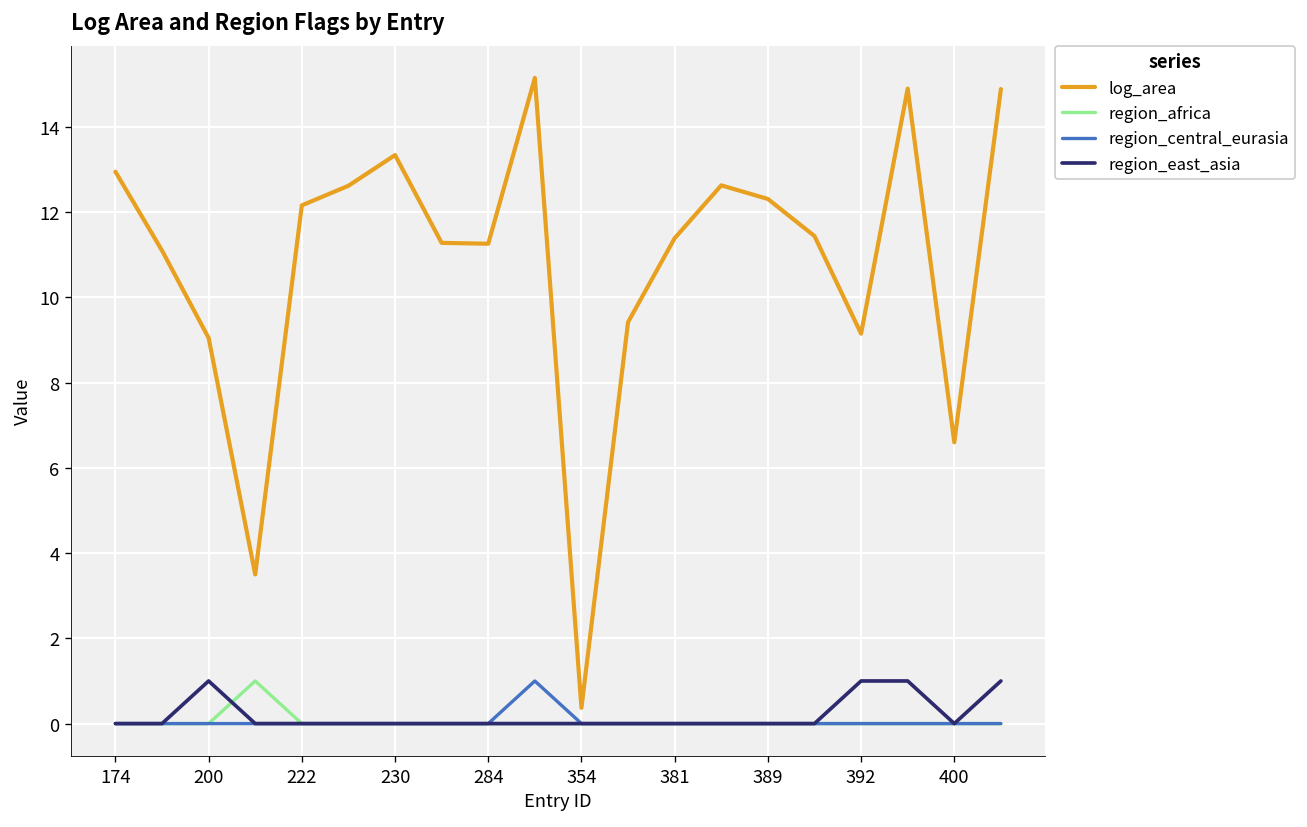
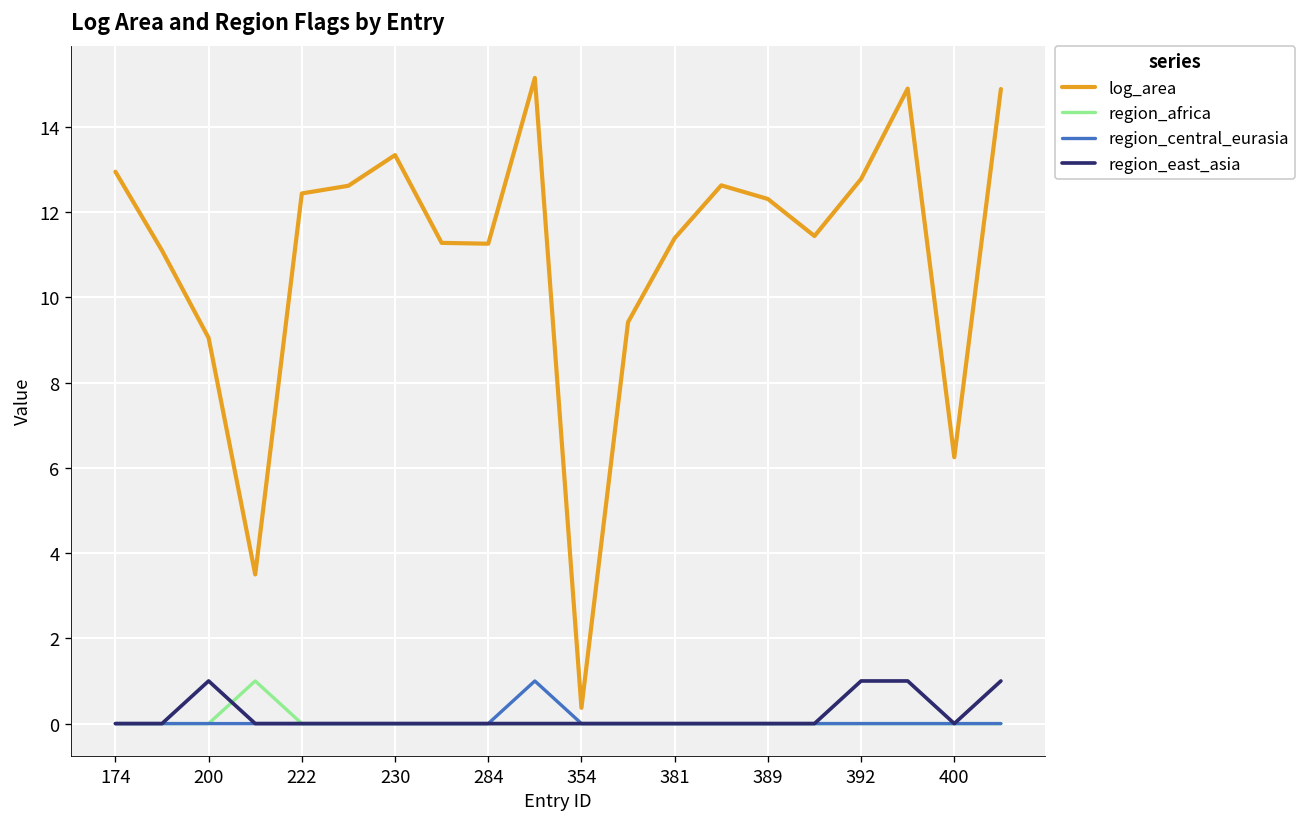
log_area, 222: 12.2 -> 12.4
log_area, 392: 9.2 -> 12.8
log_area, 400: 6.6 -> 6.3
